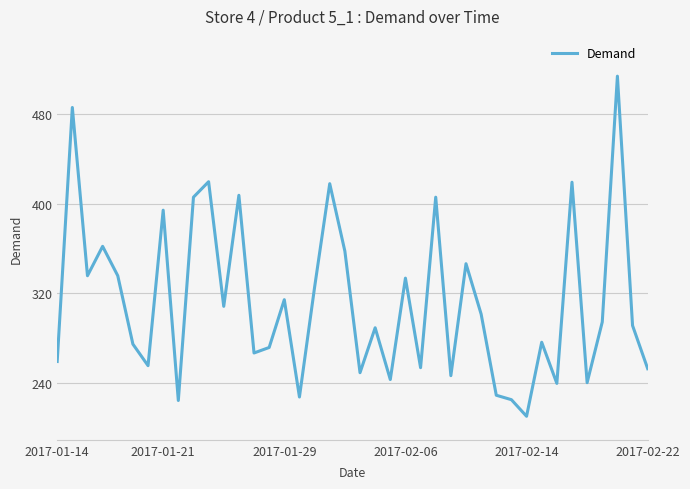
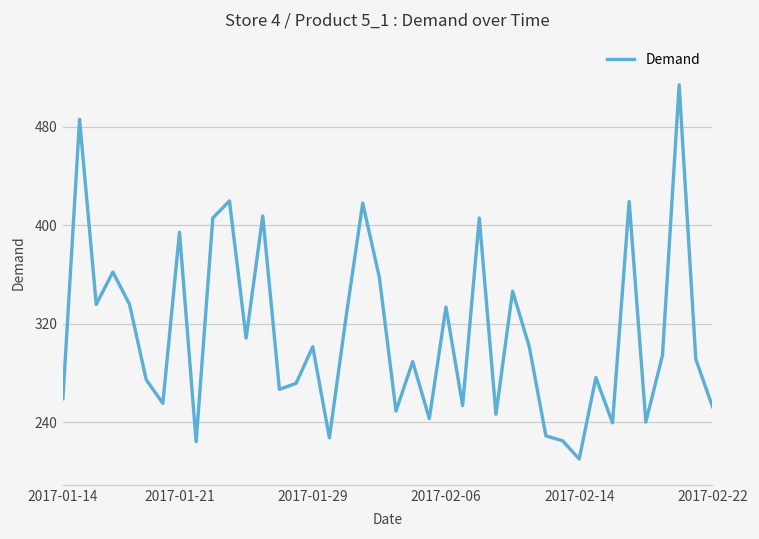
2017-01-29: 314 -> 301
